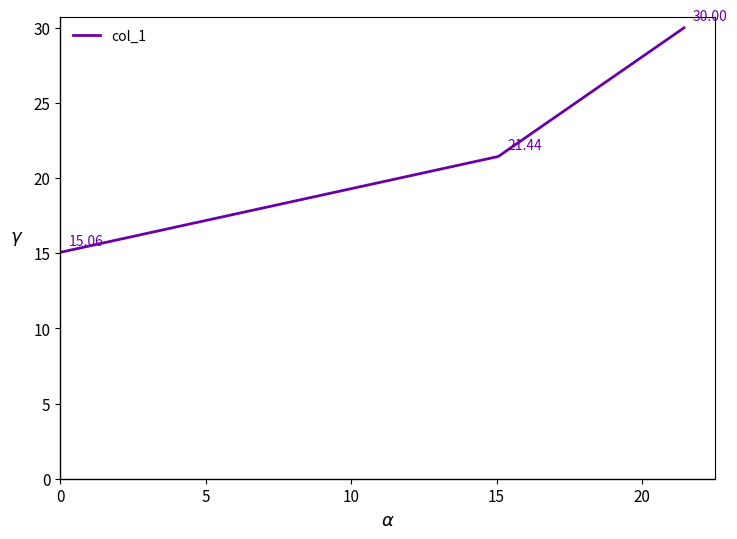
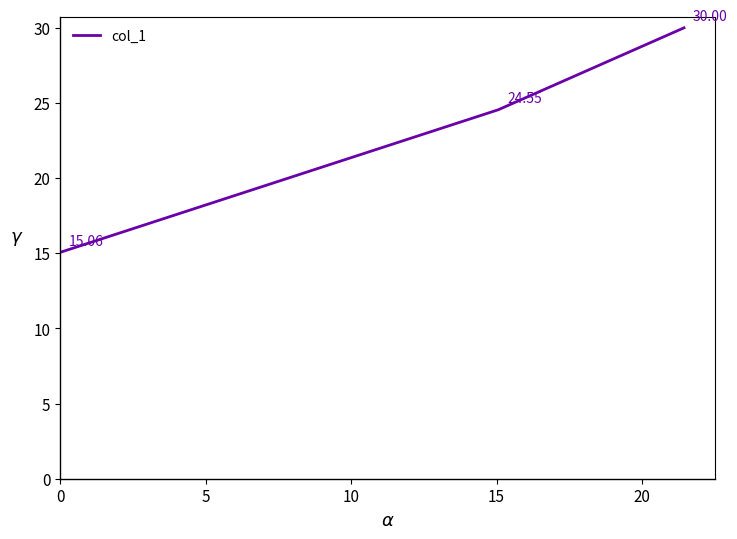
15: 21.44 -> 24.55
